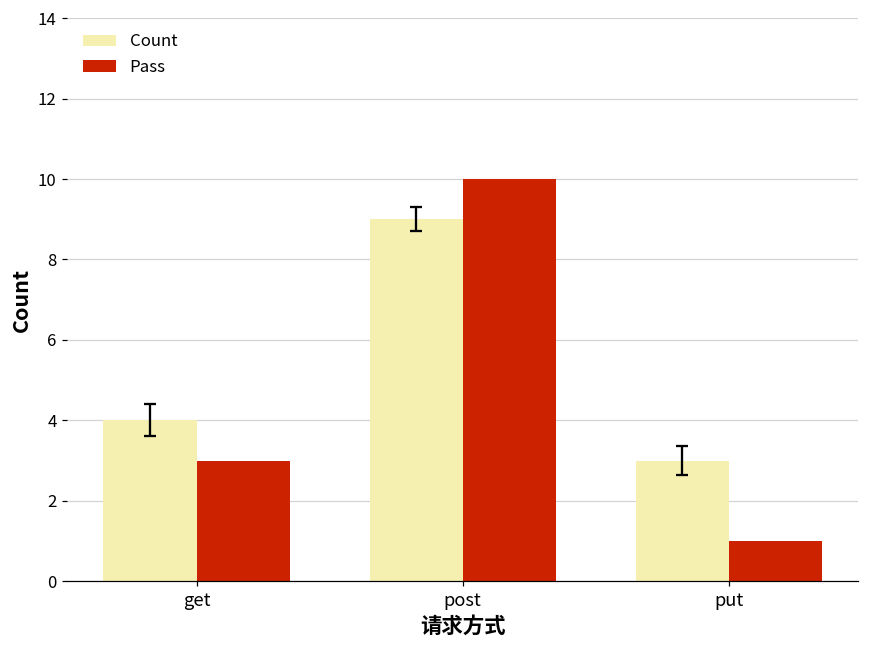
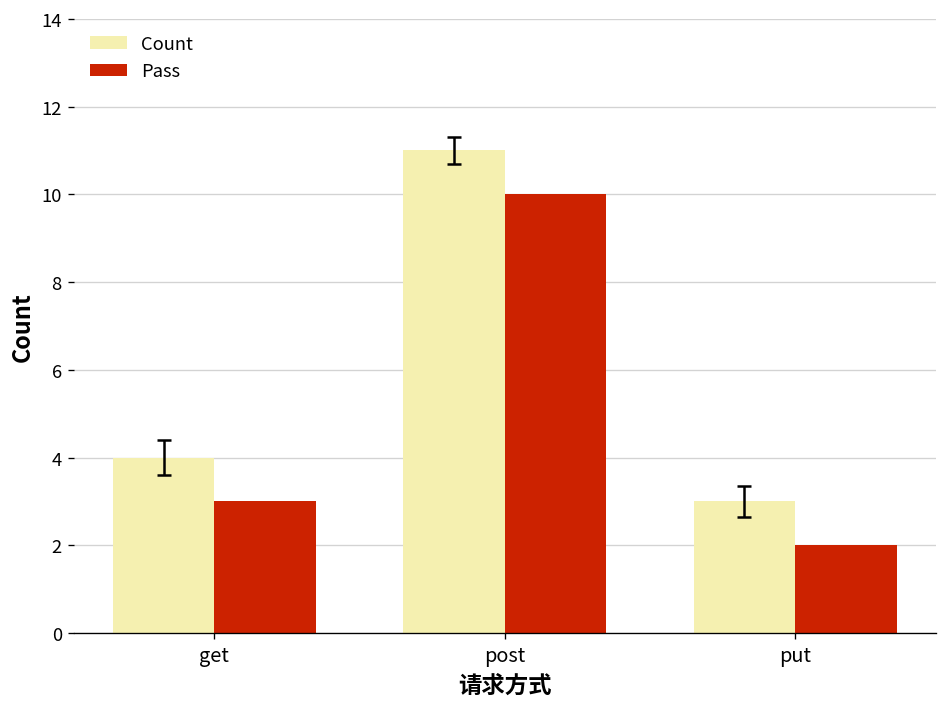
Count, post: 9 -> 11
Pass, put: 1 -> 2
